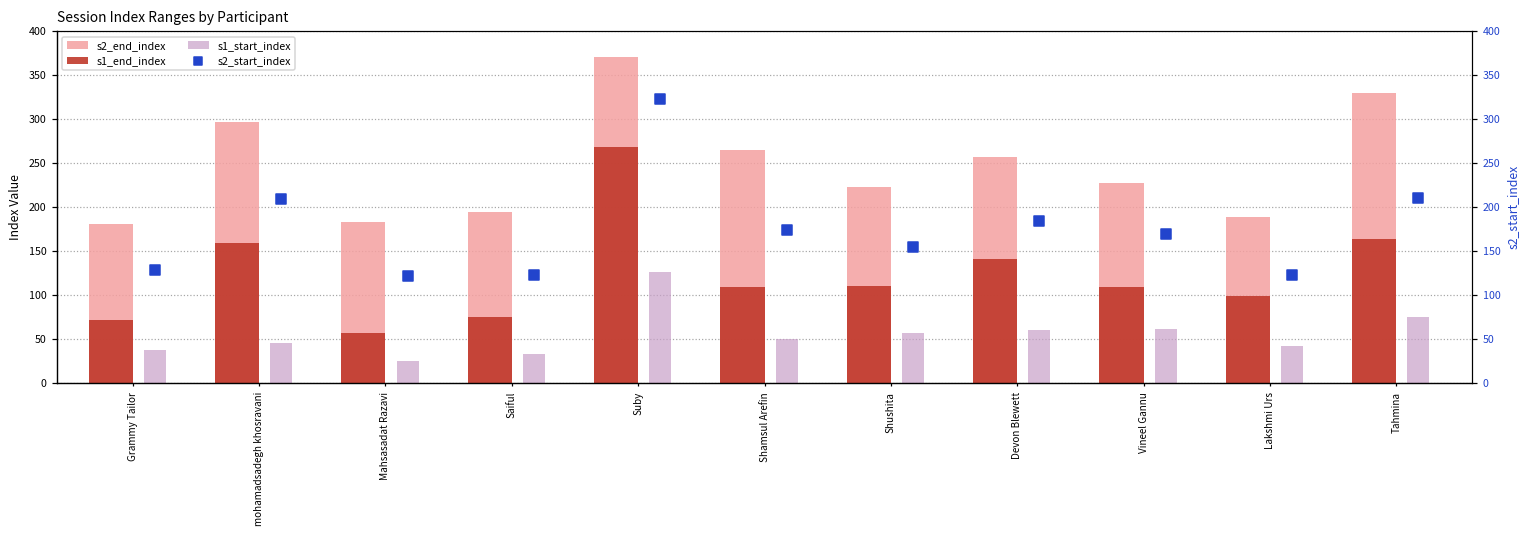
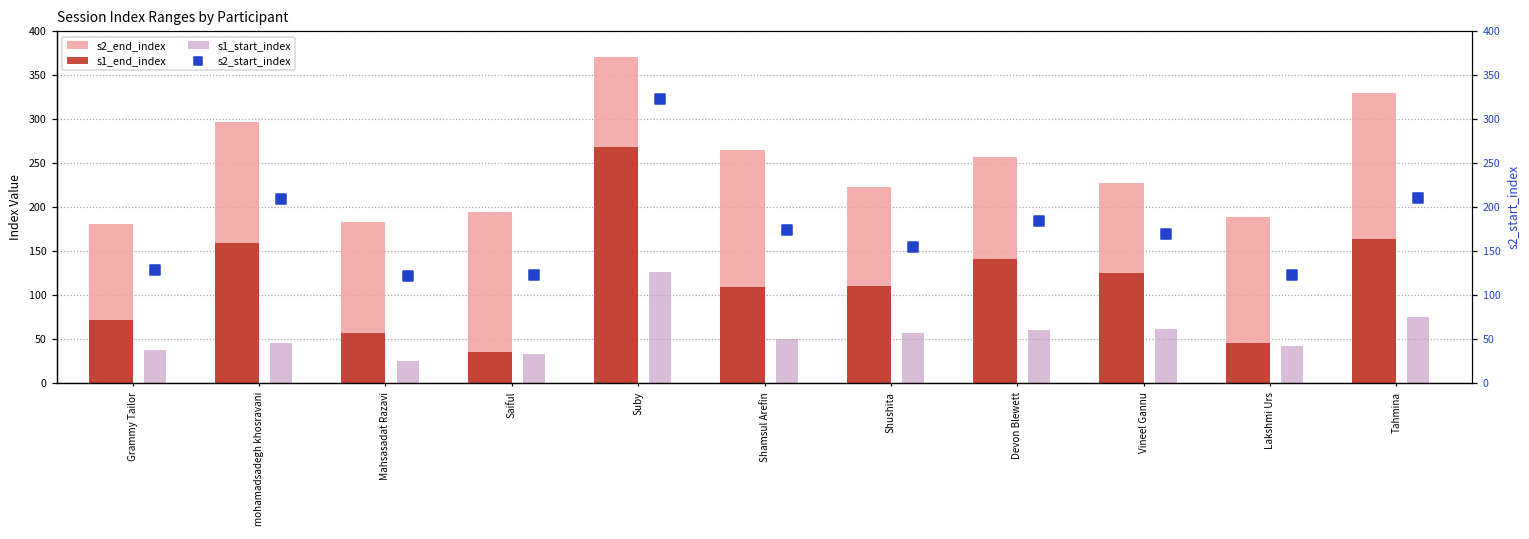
s1_end_index, Saiful: 80 -> 40
s1_end_index, Vineel Gannu: 110 -> 130
s1_end_index, Lakshmi Urs: 100 -> 50
